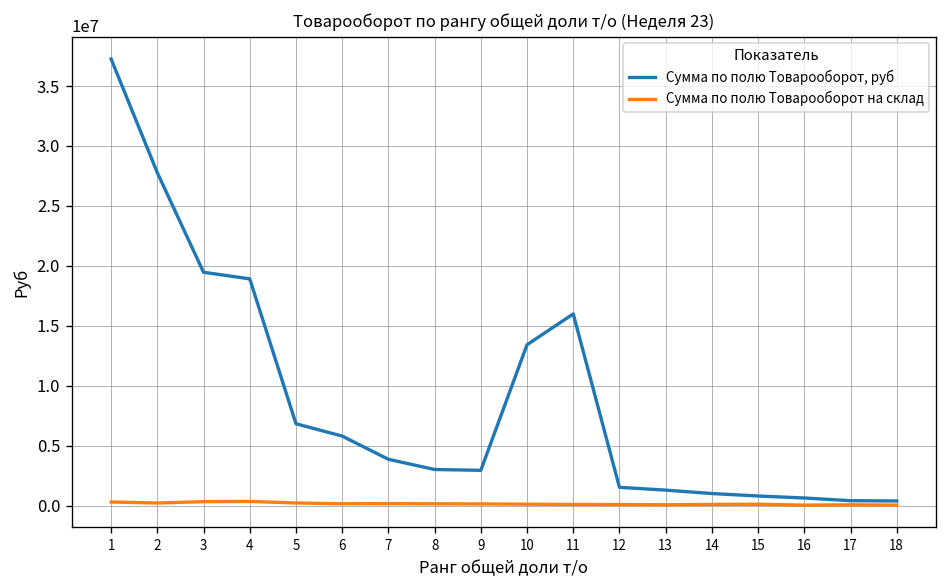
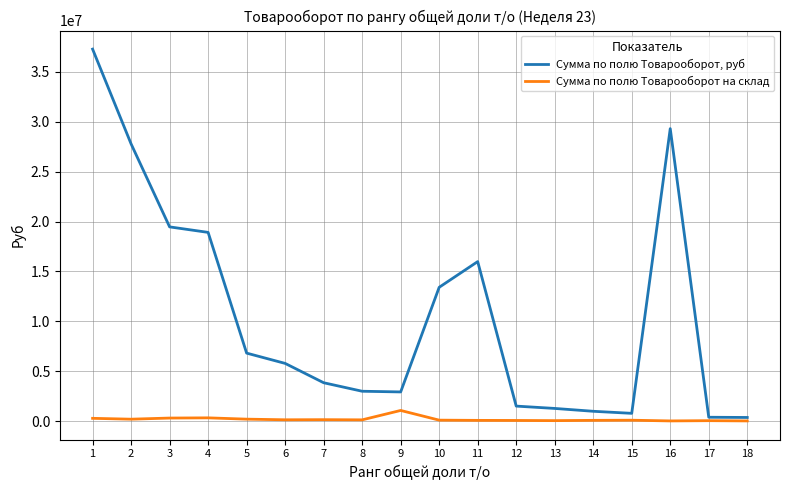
Сумма по полю Товарооборот на склад, 9: 0 -> 1000000
Сумма по полю Товарооборот, руб, 16: 1000000 -> 29000000
